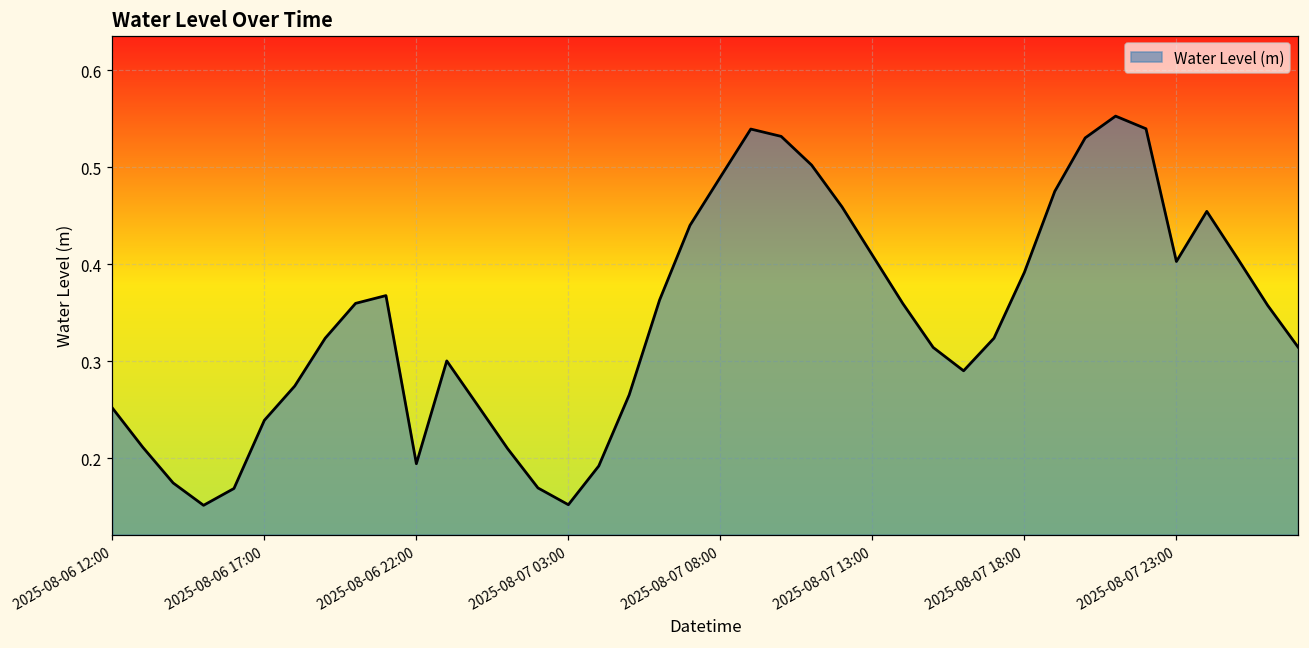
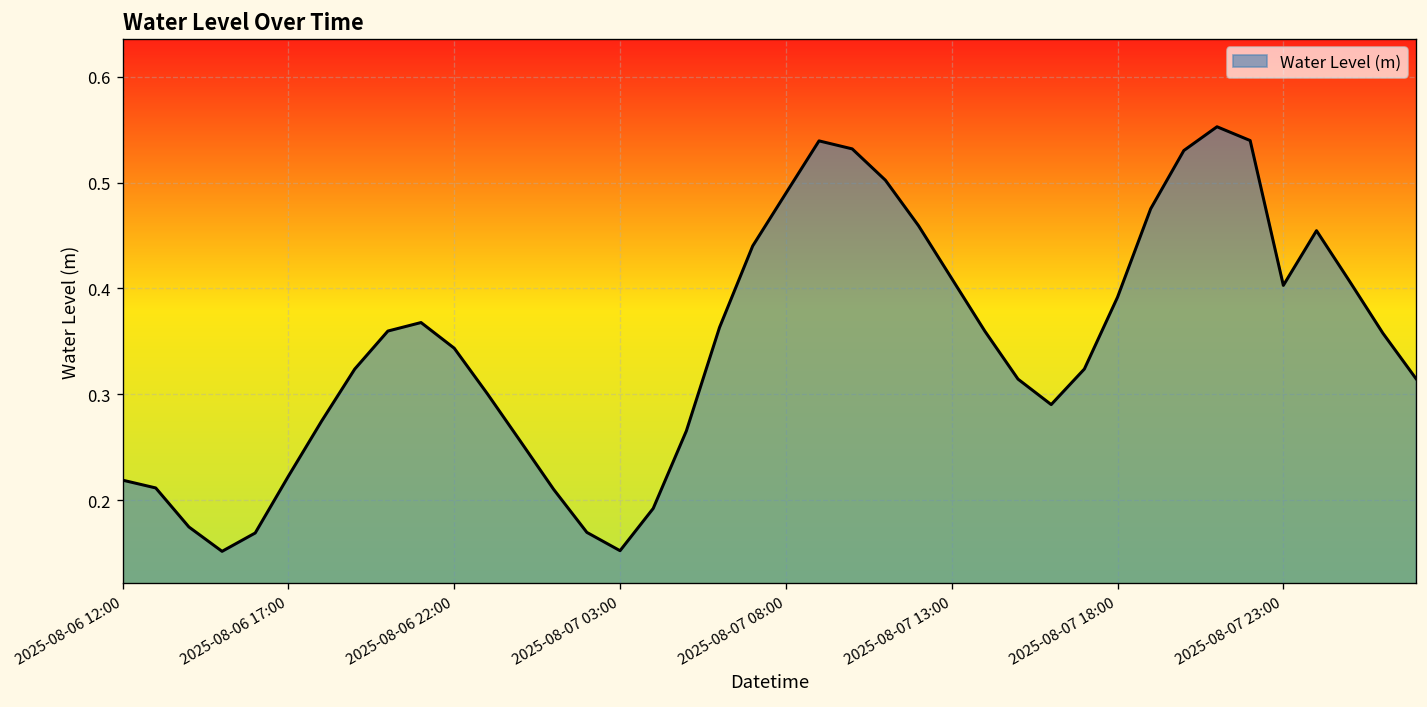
2025-08-06 12:00: 0.25 -> 0.22
2025-08-06 17:00: 0.24 -> 0.22
2025-08-06 22:00: 0.19 -> 0.34
